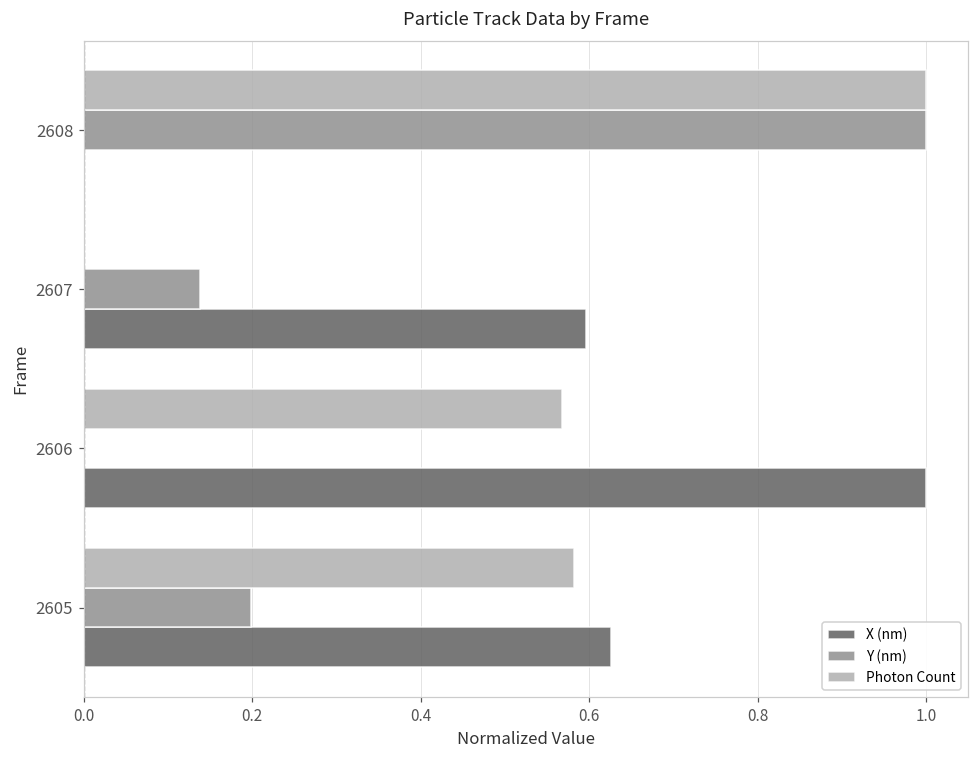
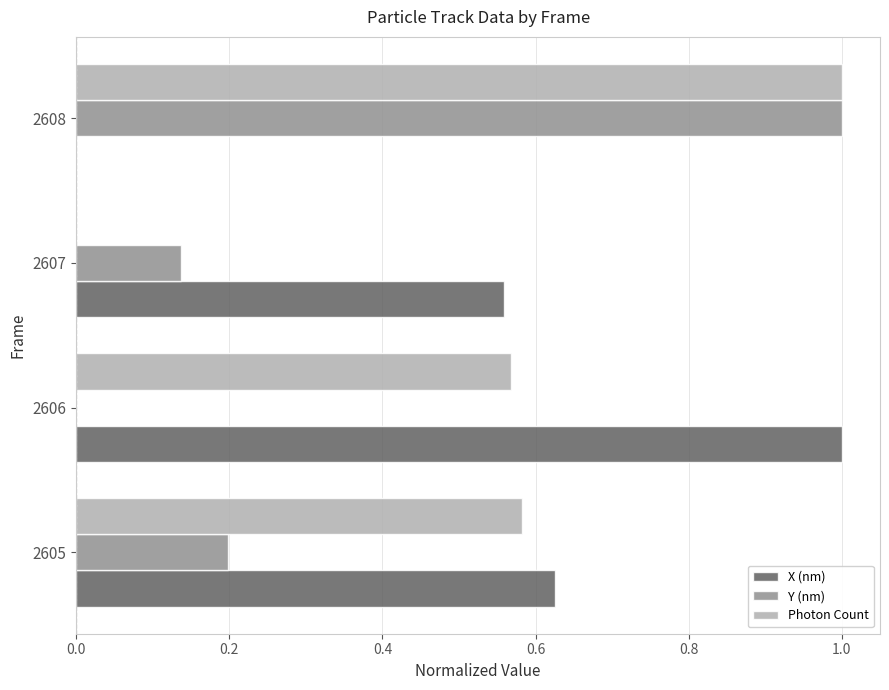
X (nm), 2607: 0.60 -> 0.56
